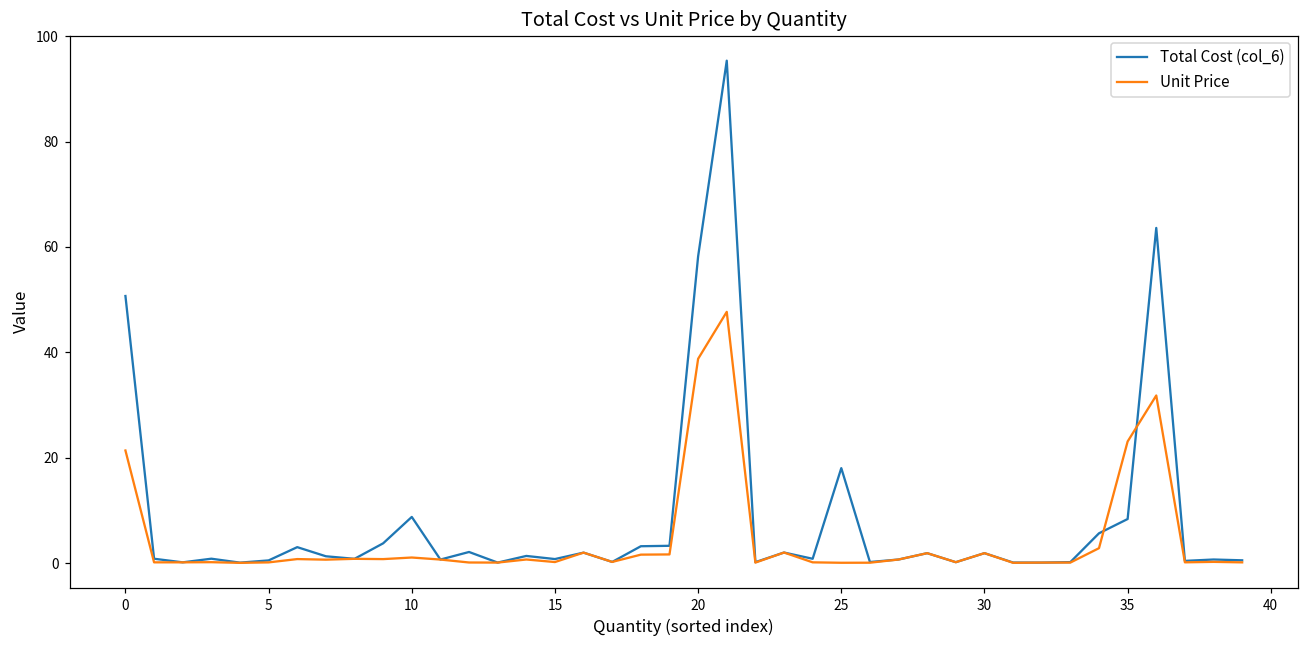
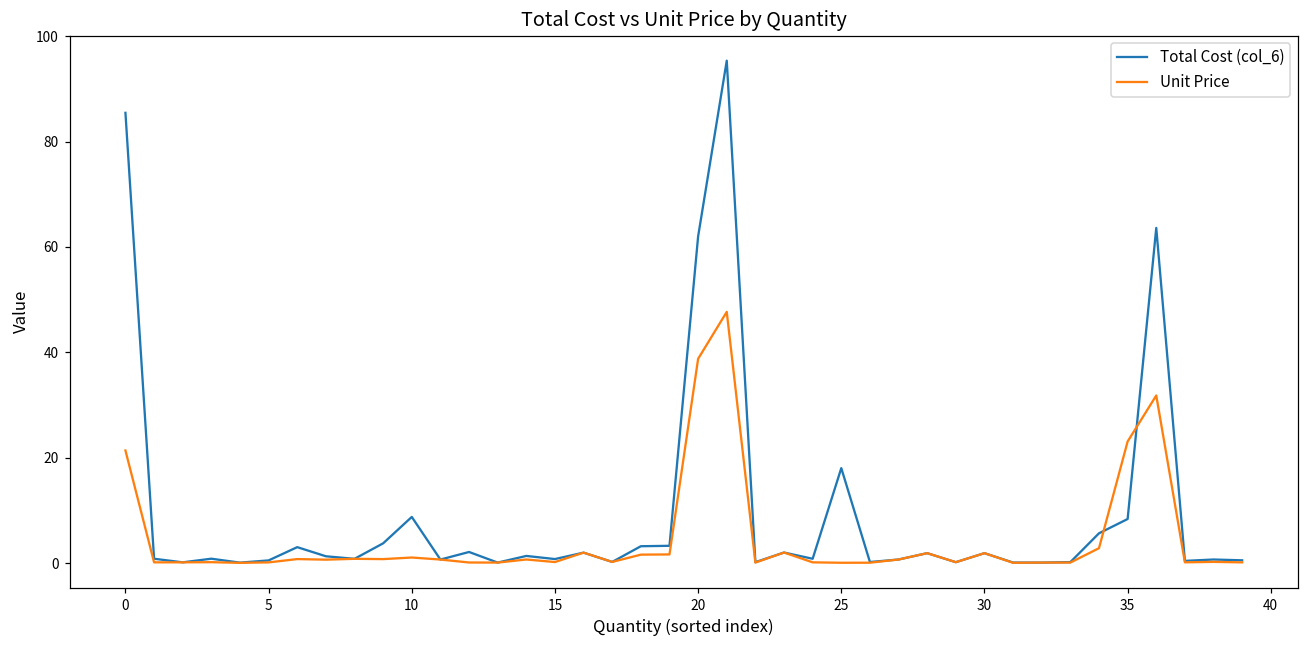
Total Cost (col_6), 0: 51 -> 85
Total Cost (col_6), 20: 58 -> 62
